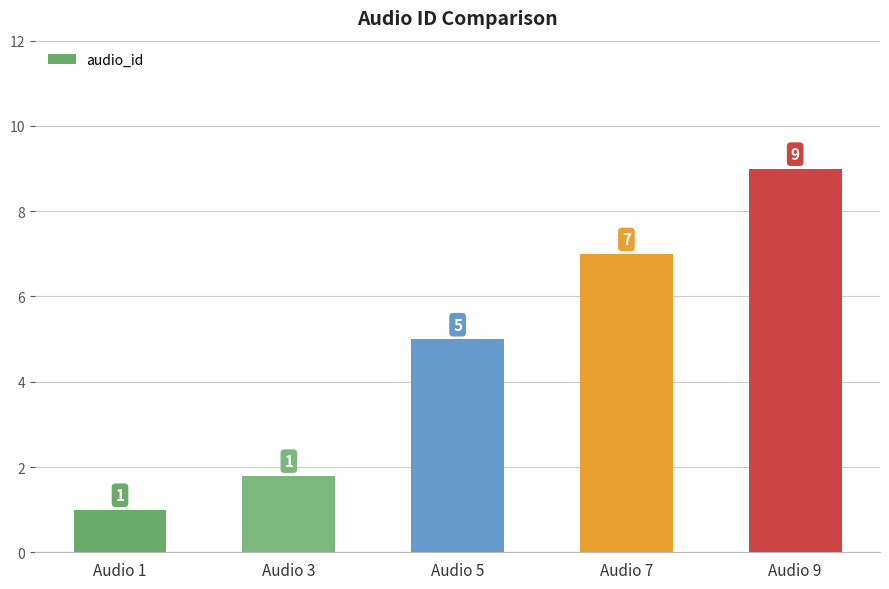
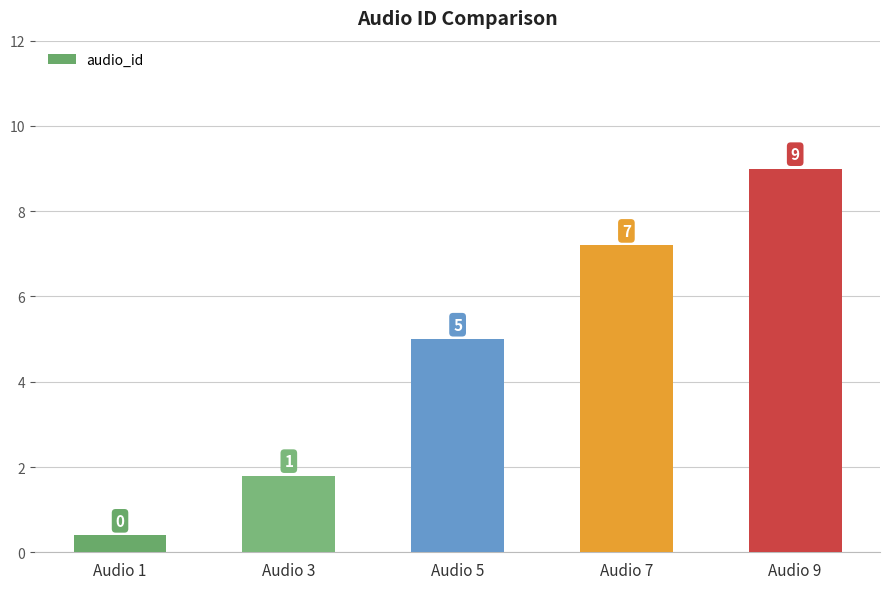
Audio 1: 1 -> 0
Audio 7: 7.0 -> 7.2
